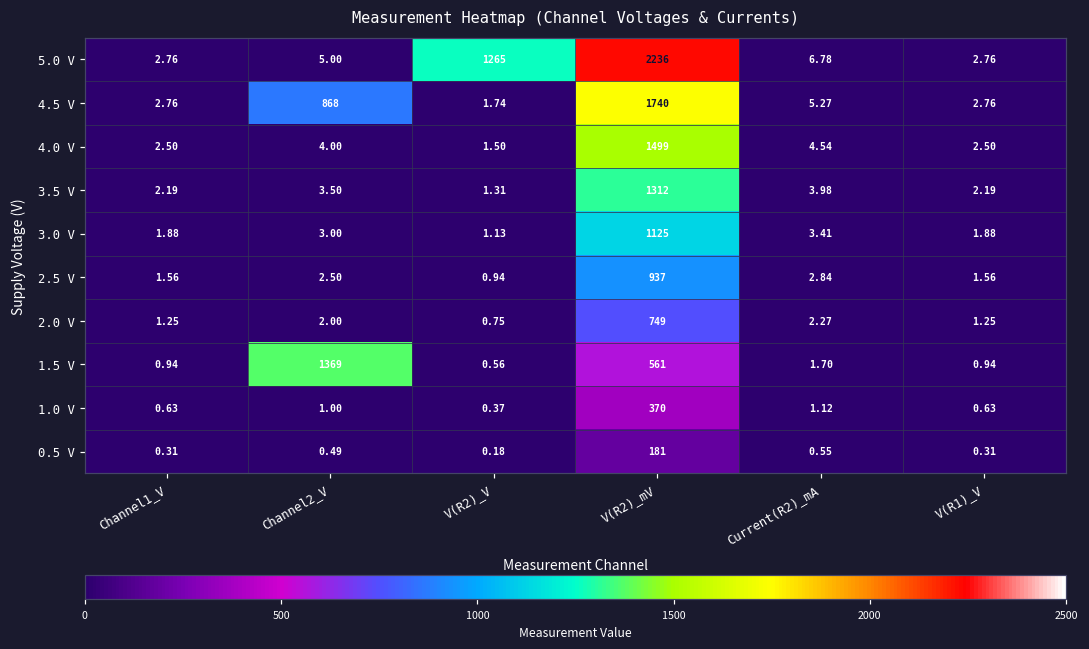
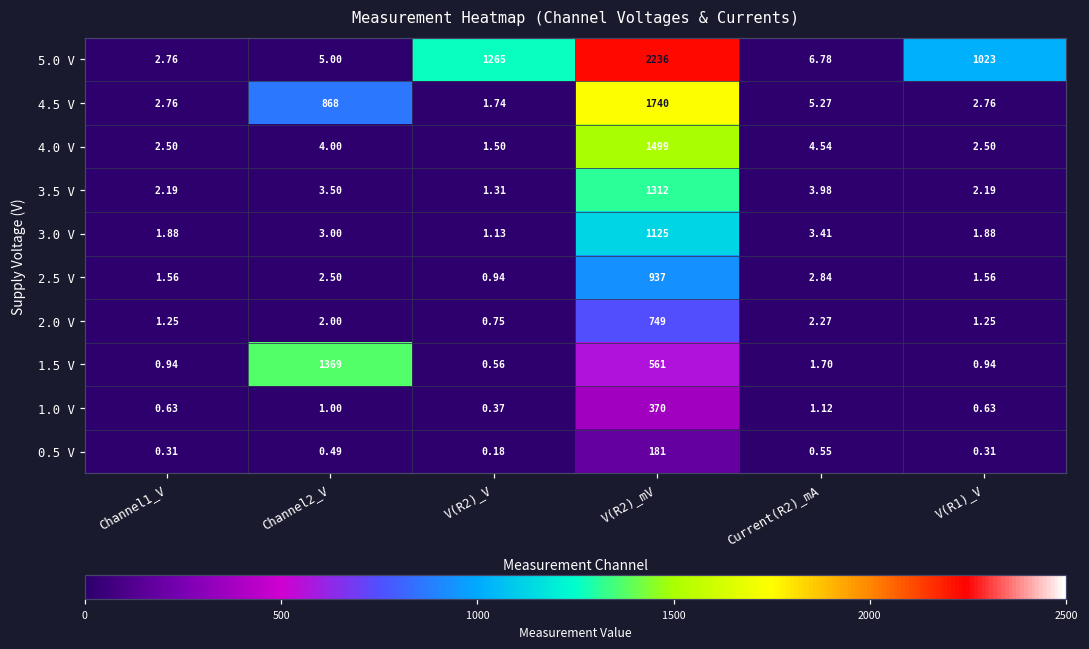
5.0 V, V(R1)_V: 2.76 -> 1023
